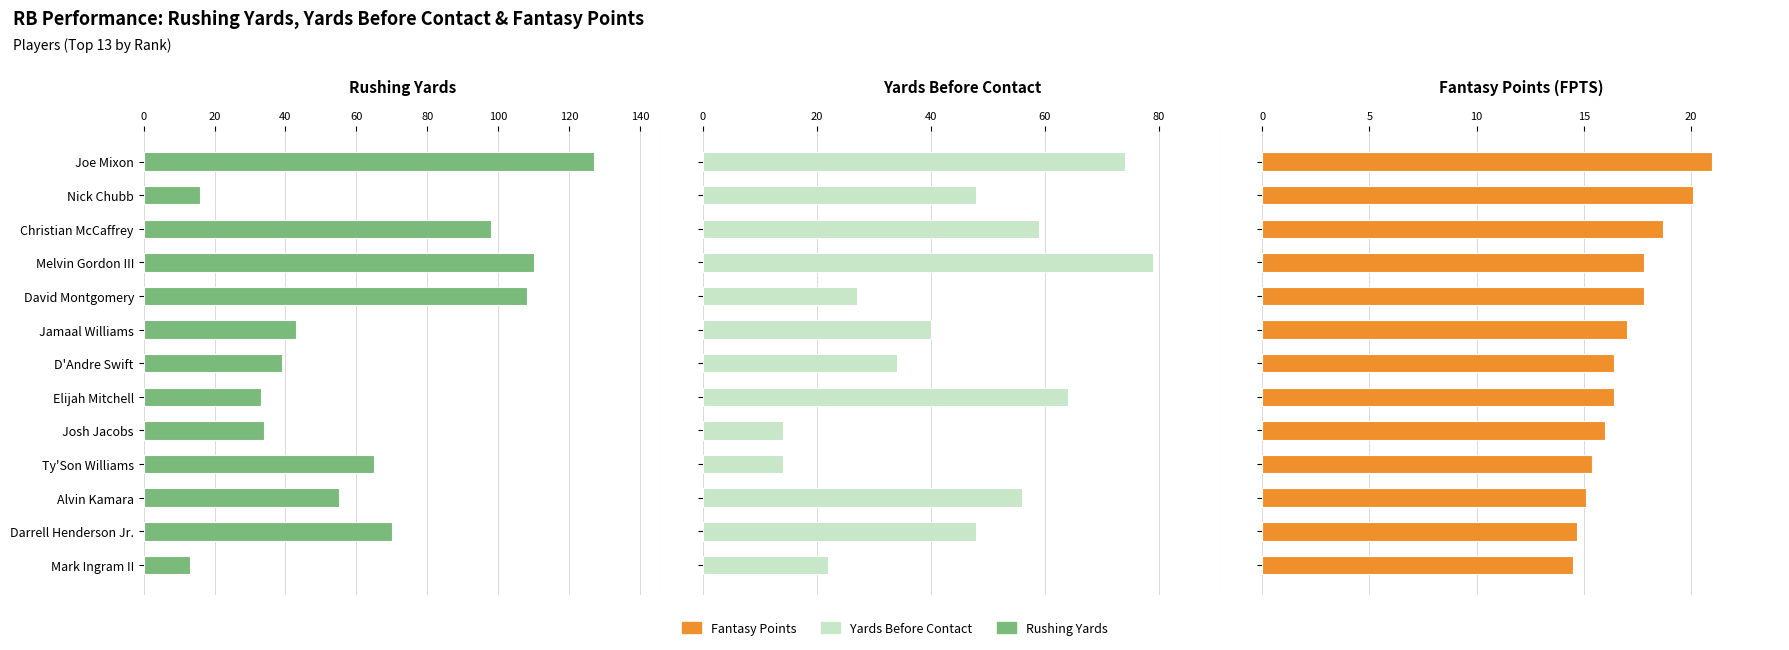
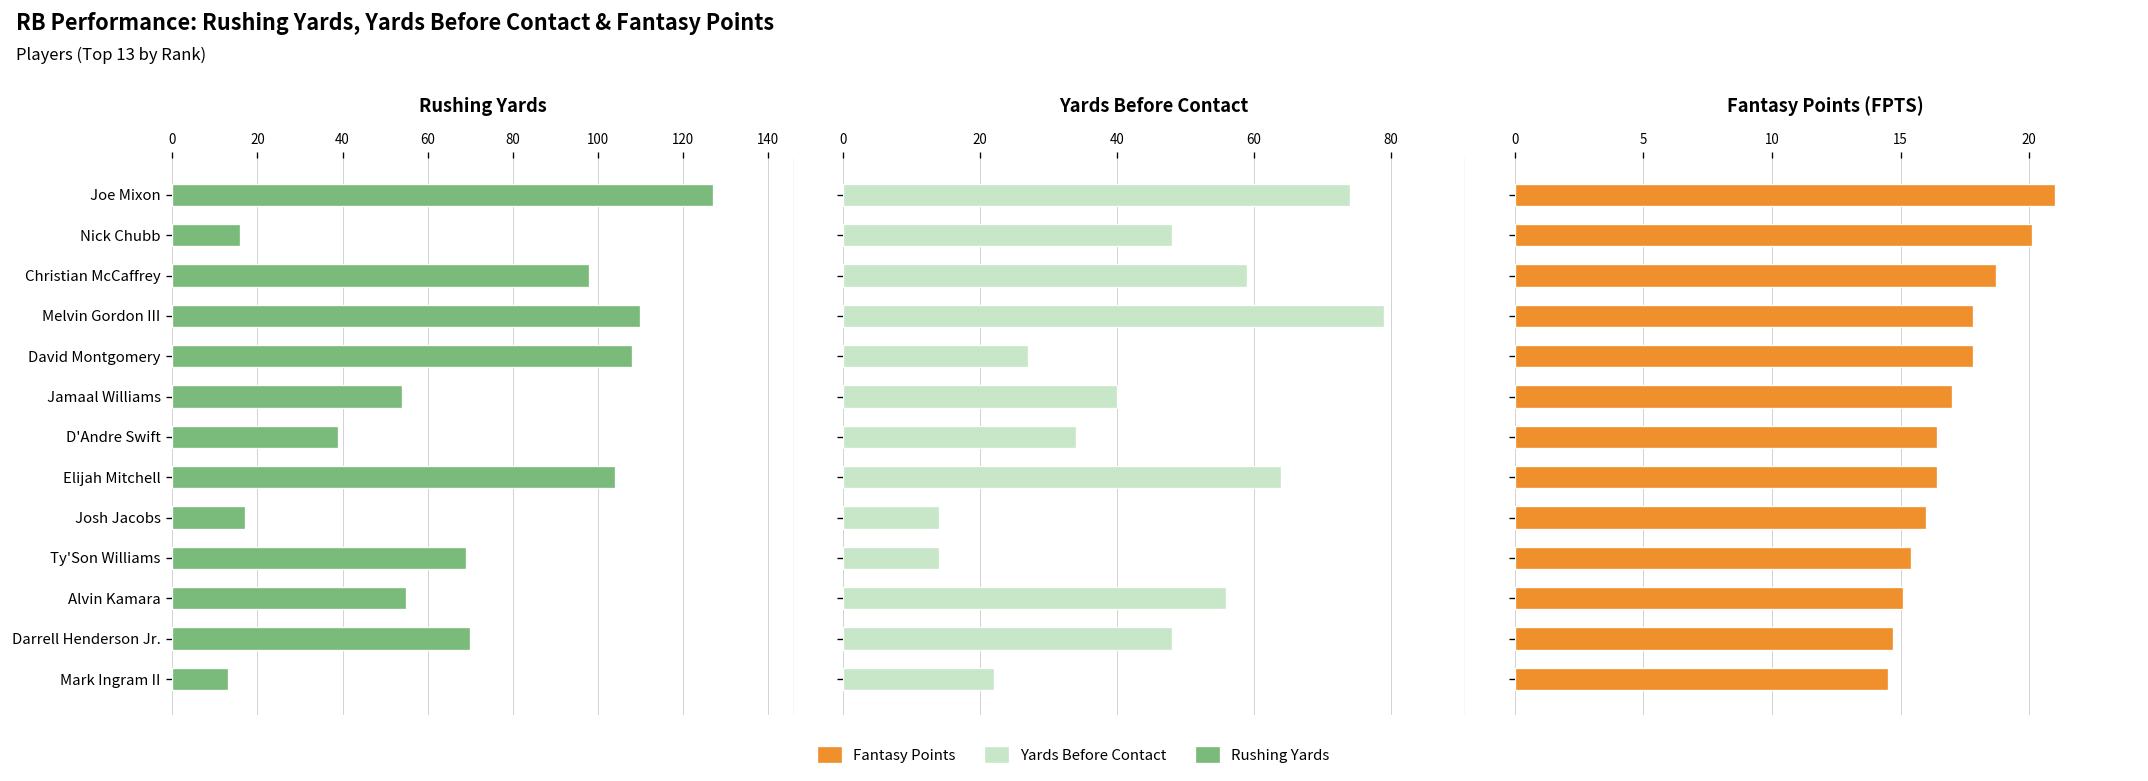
Rushing Yards, Jamaal Williams: 43 -> 54
Rushing Yards, Elijah Mitchell: 33 -> 104
Rushing Yards, Josh Jacobs: 34 -> 17
Rushing Yards, Ty'Son Williams: 65 -> 69
